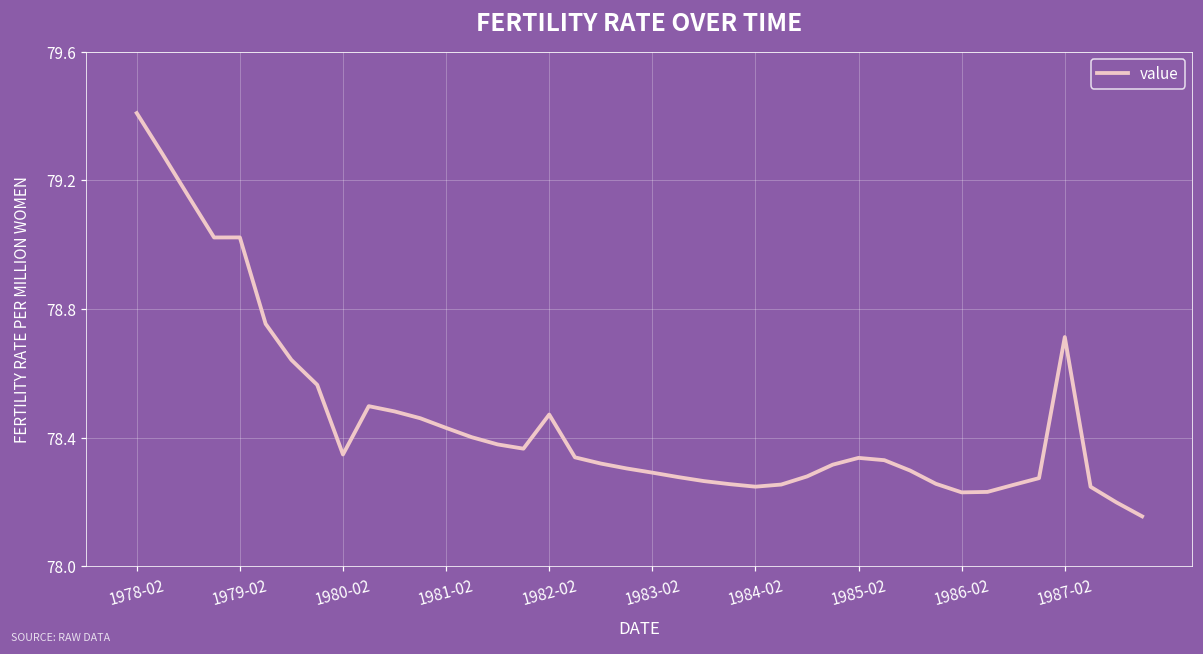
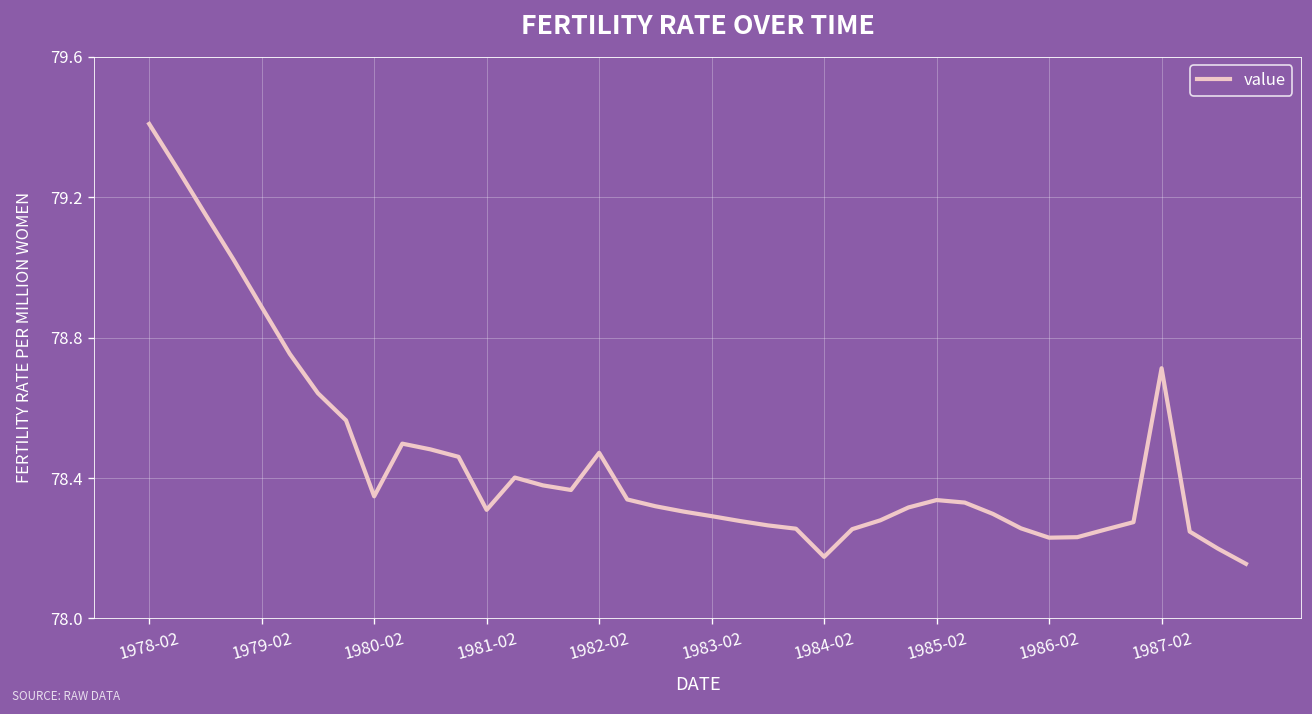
1979-02: 79.02 -> 78.89
1981-02: 78.43 -> 78.31
1984-02: 78.25 -> 78.18
